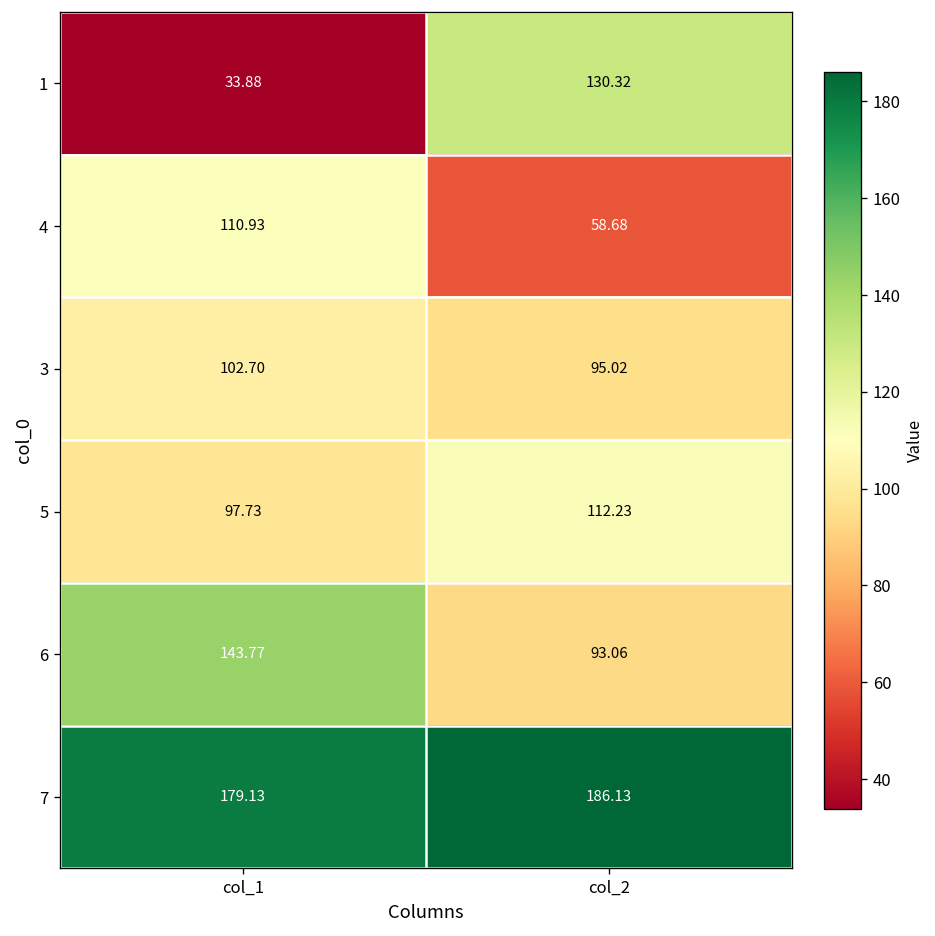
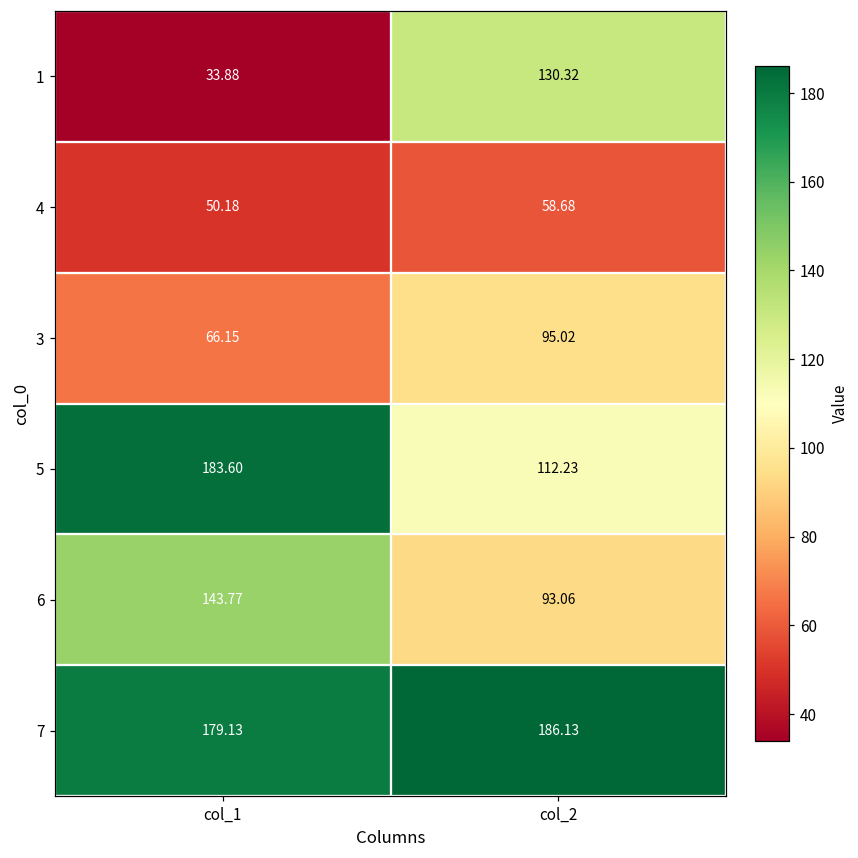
4, col_1: 110.93 -> 50.18
3, col_1: 102.70 -> 66.15
5, col_1: 97.73 -> 183.60
